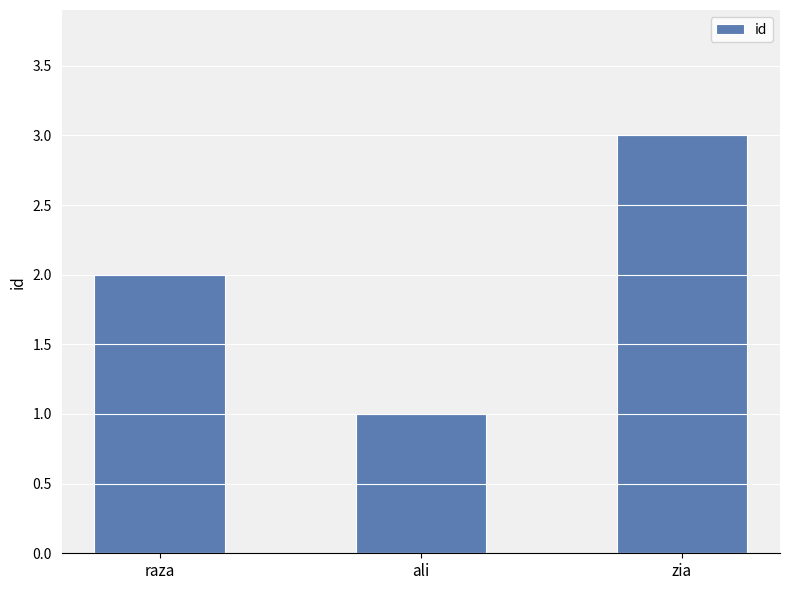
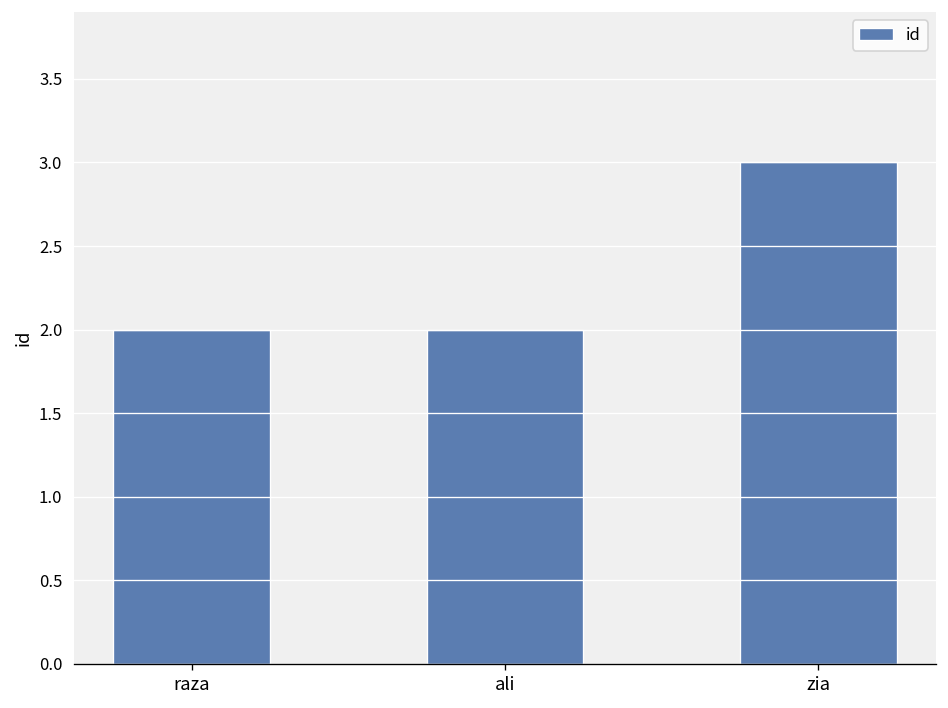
ali: 1 -> 2
